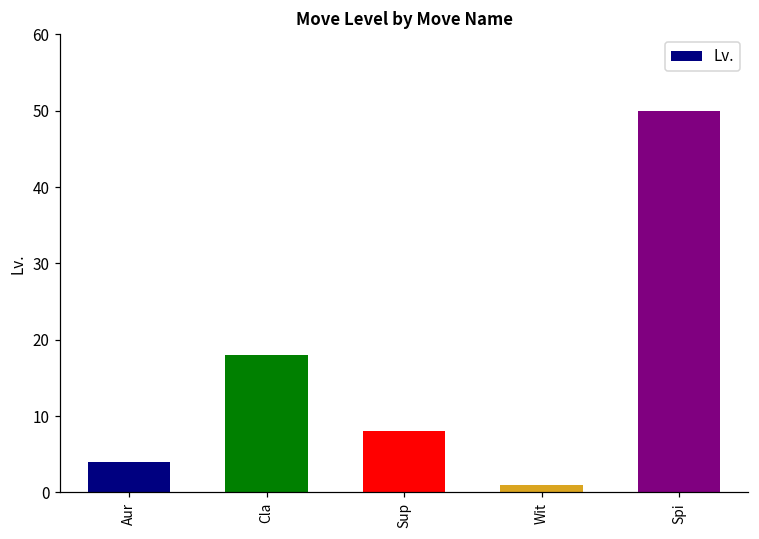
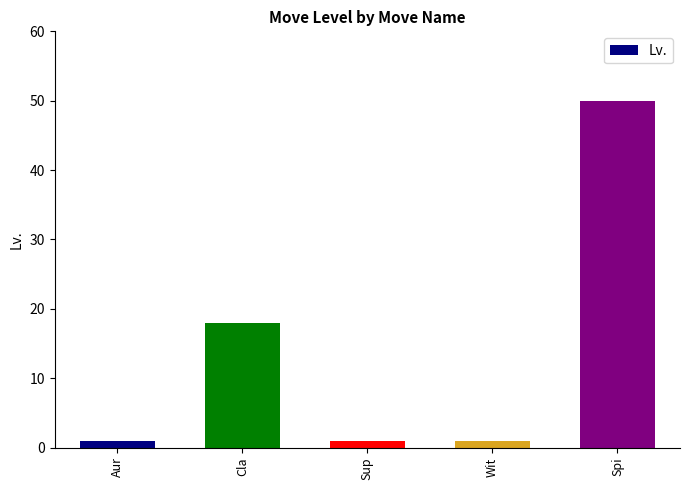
Aur: 4 -> 1
Sup: 8 -> 1
